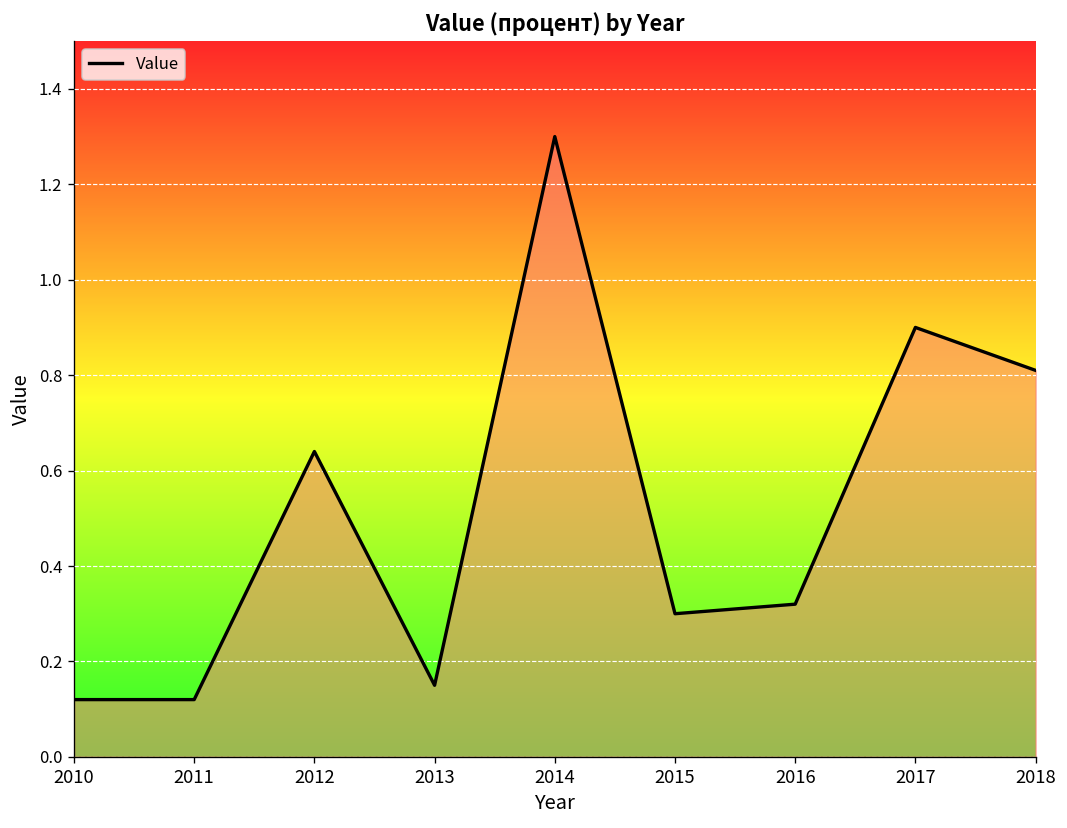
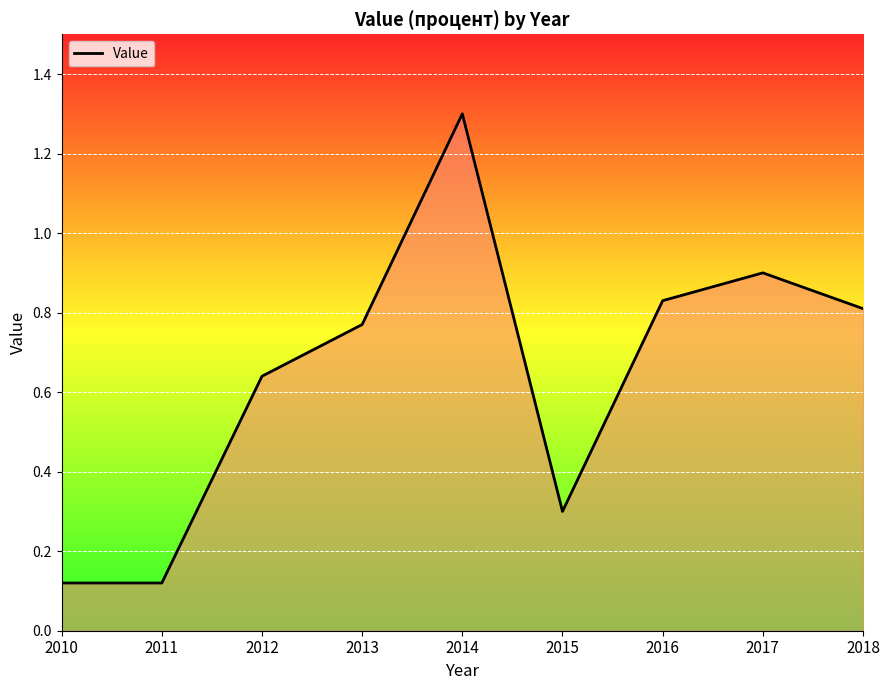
2013: 0.15 -> 0.77
2016: 0.32 -> 0.83
